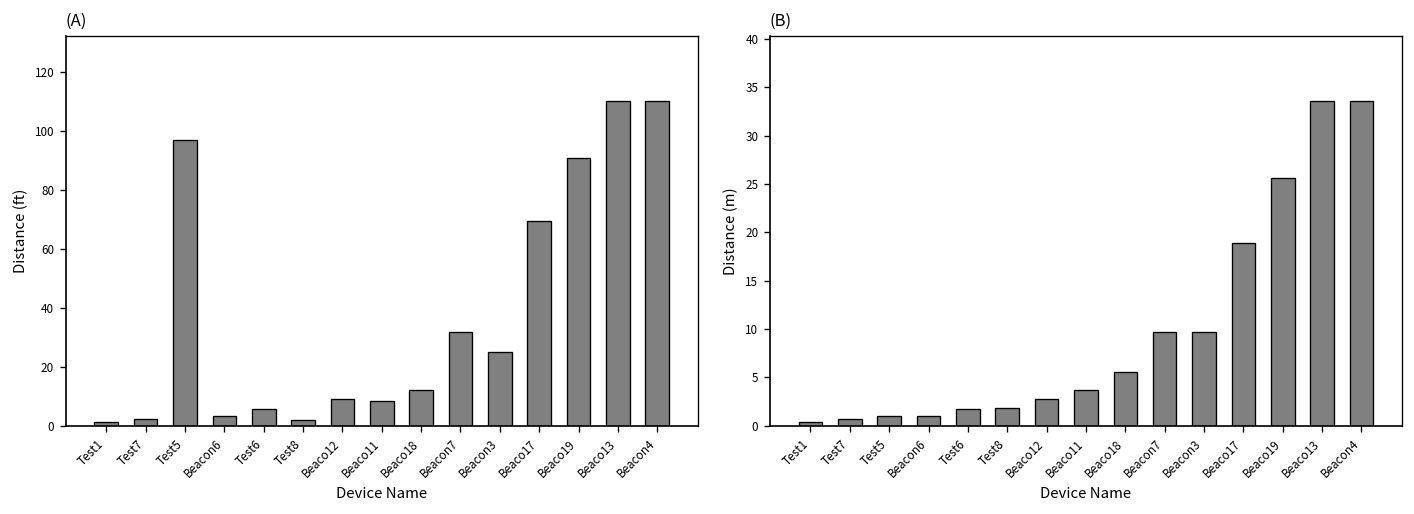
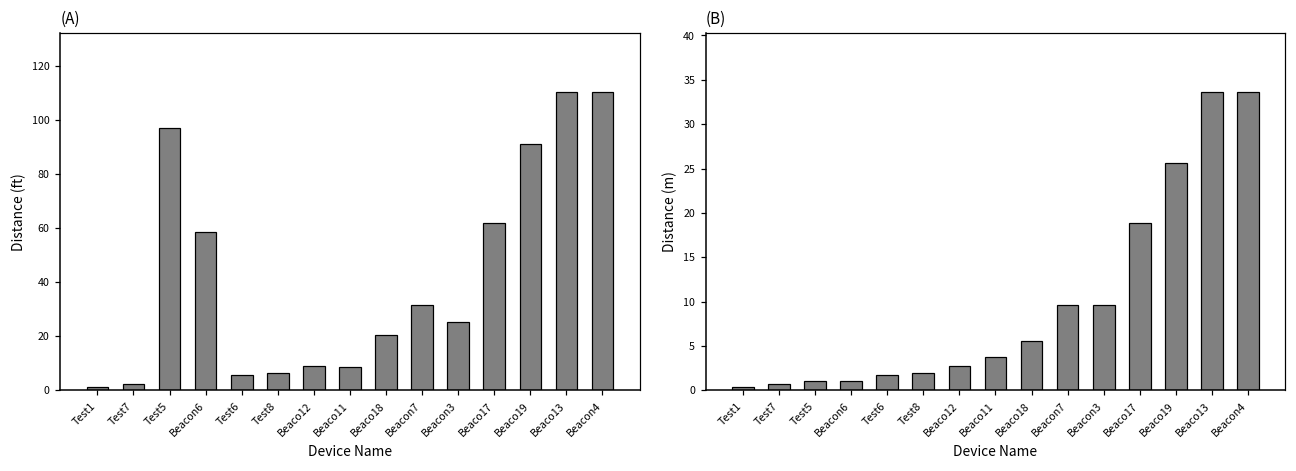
(A), Beacon6: 3 -> 59
(A), Test8: 2 -> 6
(A), Beaco18: 12 -> 20
(A), Beaco17: 69 -> 62
